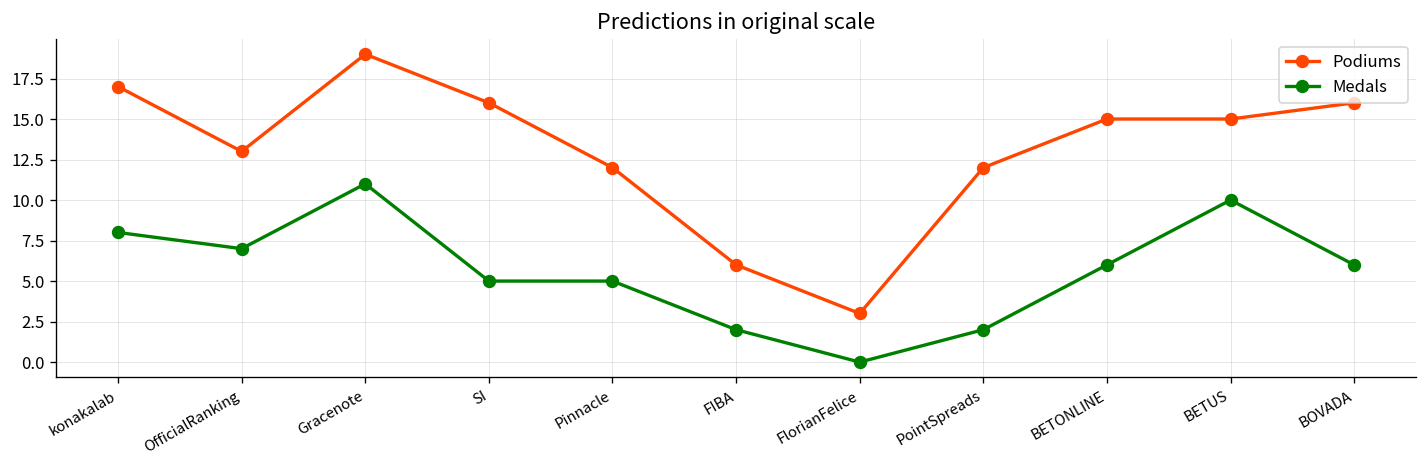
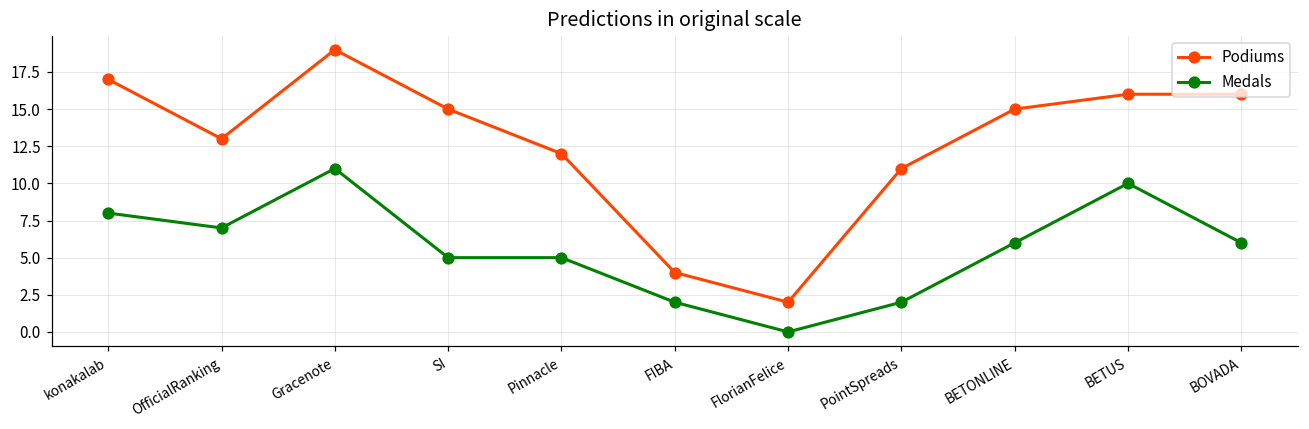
Podiums, SI: 16 -> 15
Podiums, FIBA: 6 -> 4
Podiums, FlorianFelice: 3 -> 2
Podiums, PointSpreads: 12 -> 11
Podiums, BETUS: 15 -> 16
